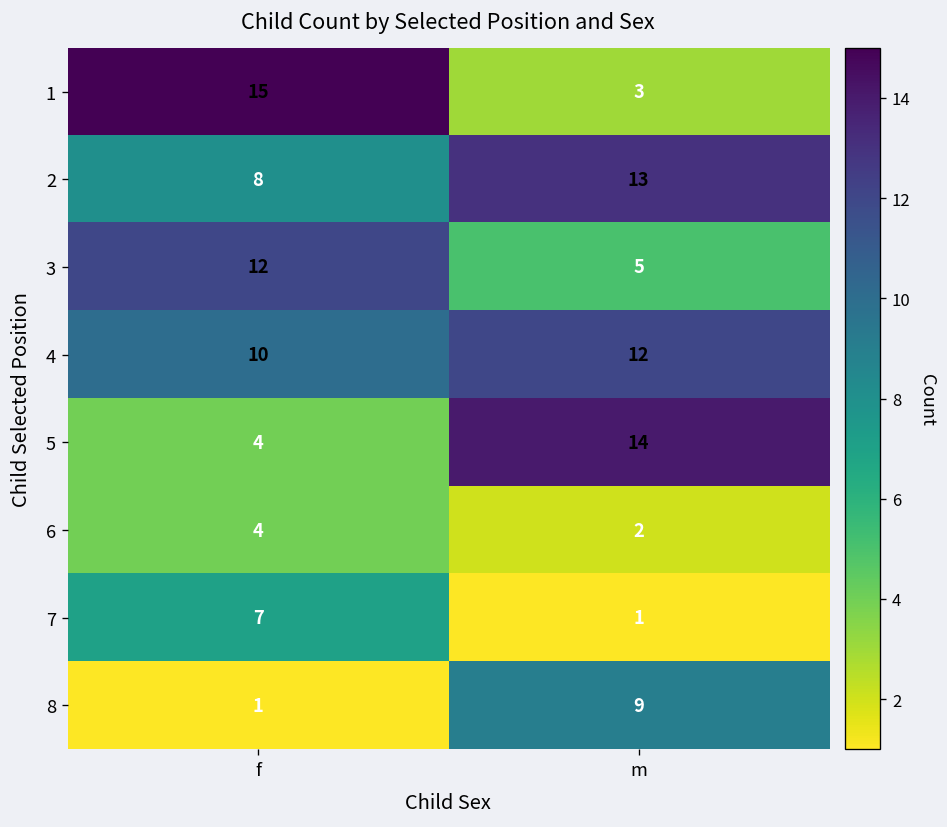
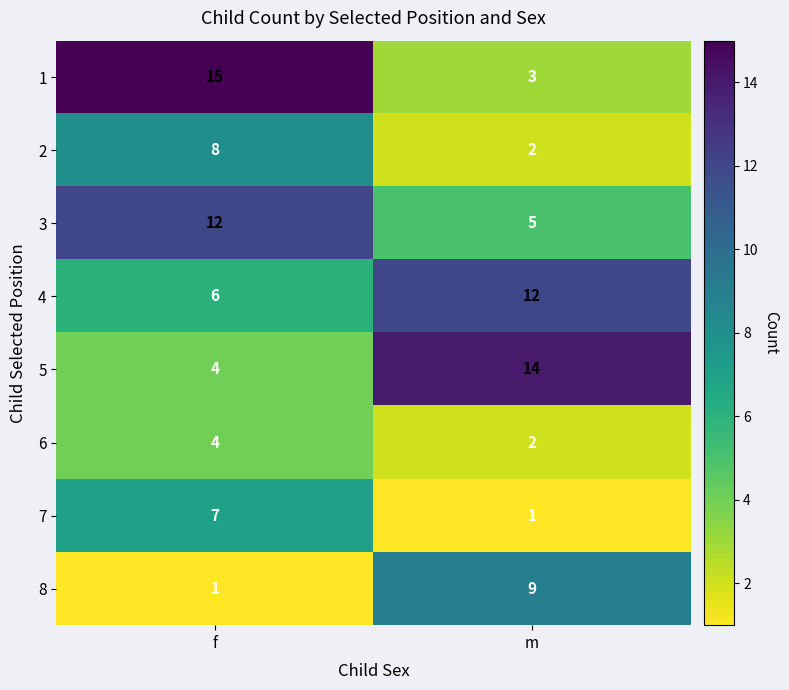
2, m: 13 -> 2
4, f: 10 -> 6
